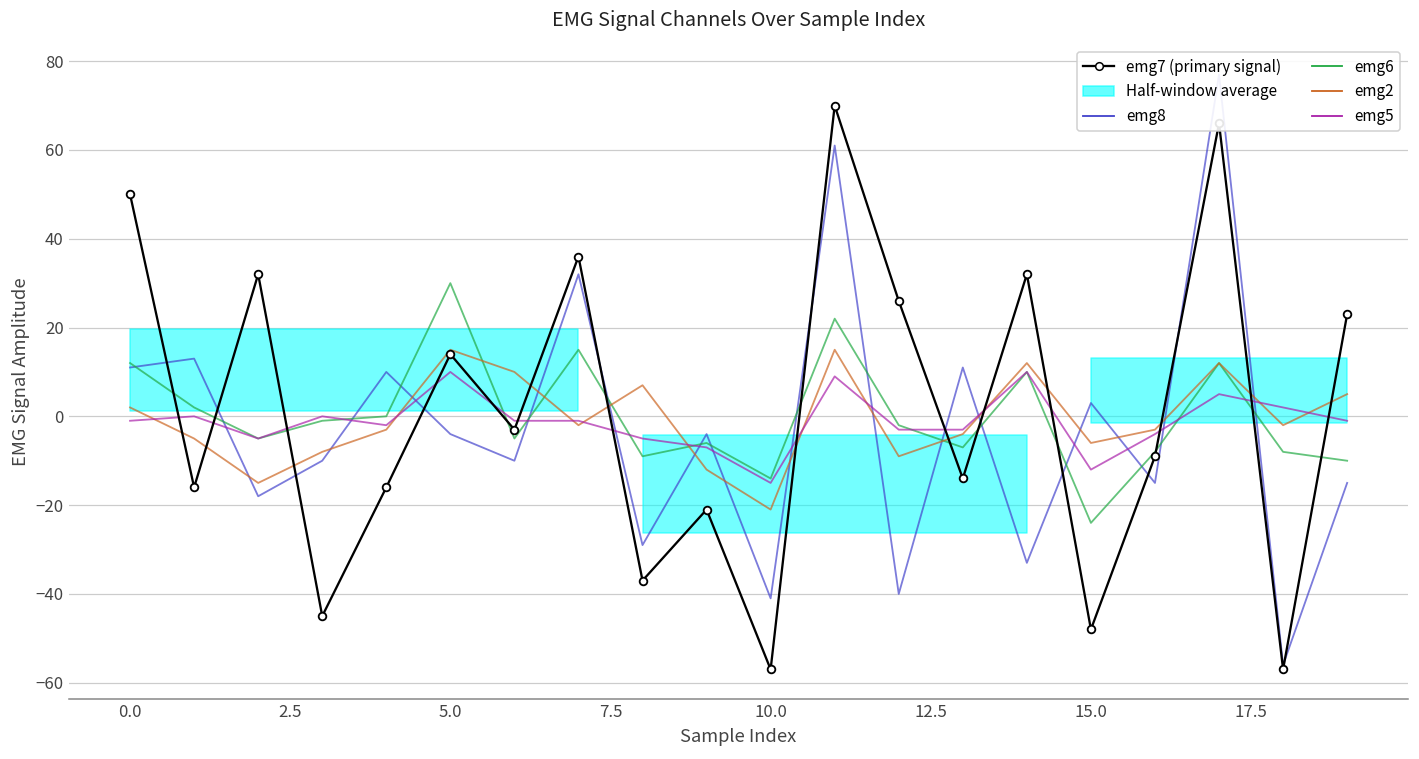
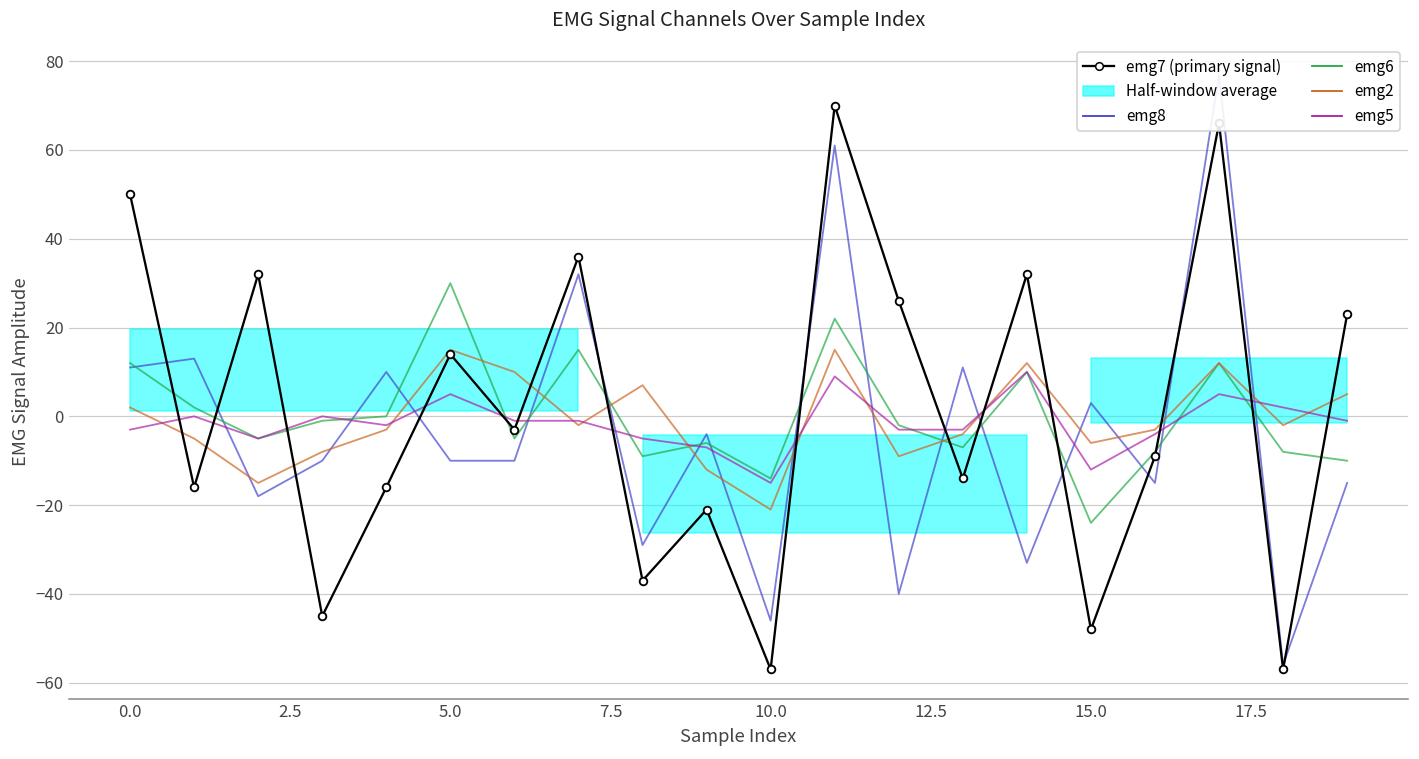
emg5, 0.0: -1 -> -3
emg8, 5.0: -4 -> -10
emg5, 5.0: 10 -> 5
emg8, 10.0: -41 -> -46
